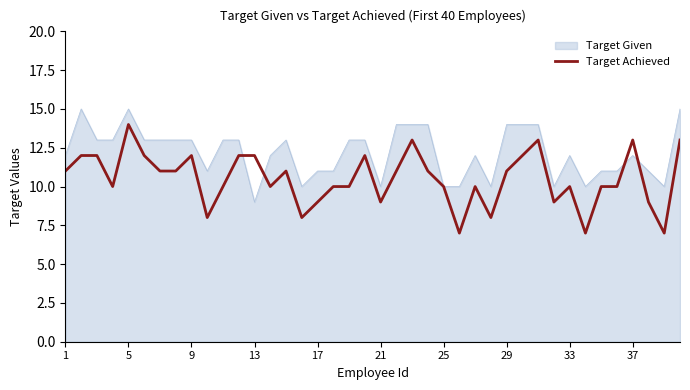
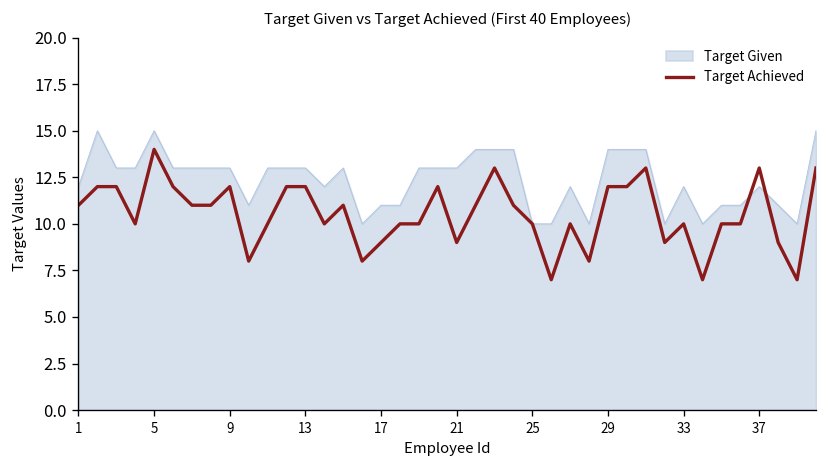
Target Given, 13: 9 -> 13
Target Given, 21: 10 -> 13
Target Achieved, 29: 11 -> 12
